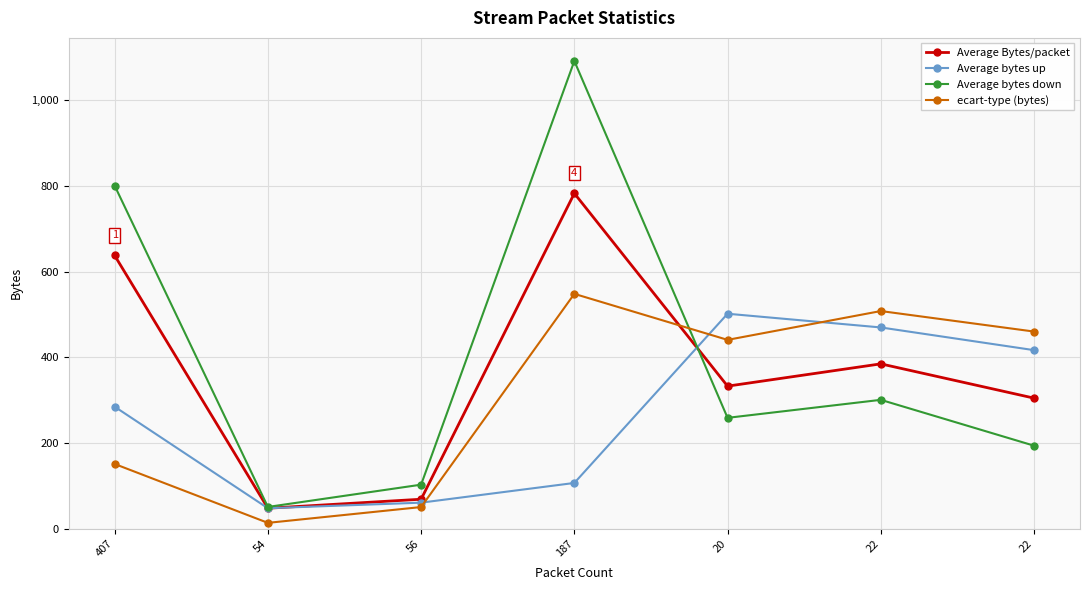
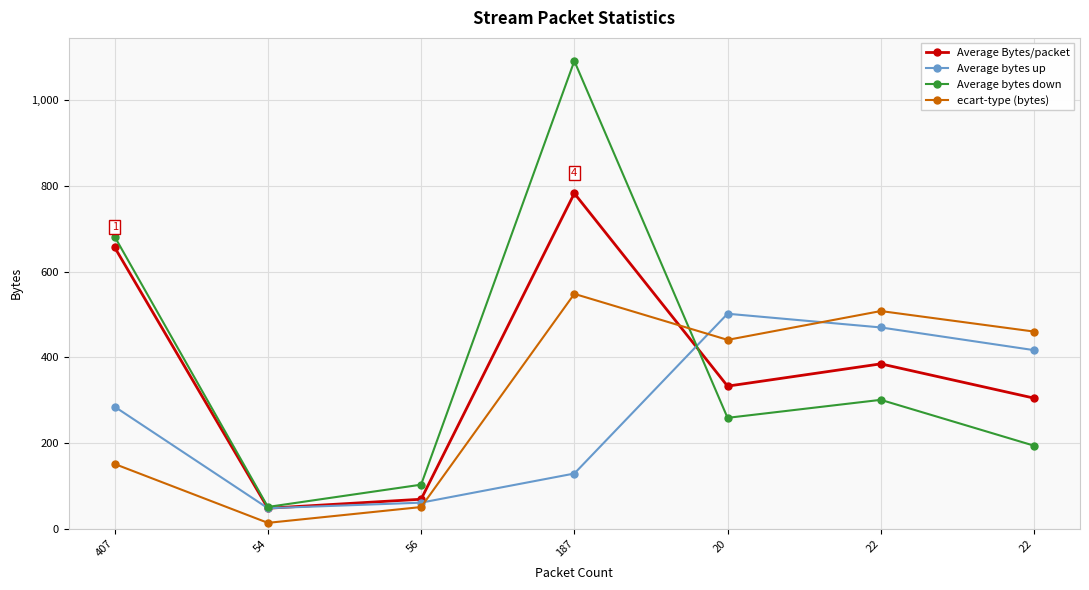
Average Bytes/packet, 407: 640 -> 660
Average bytes down, 407: 800 -> 680
Average bytes up, 187: 110 -> 130
